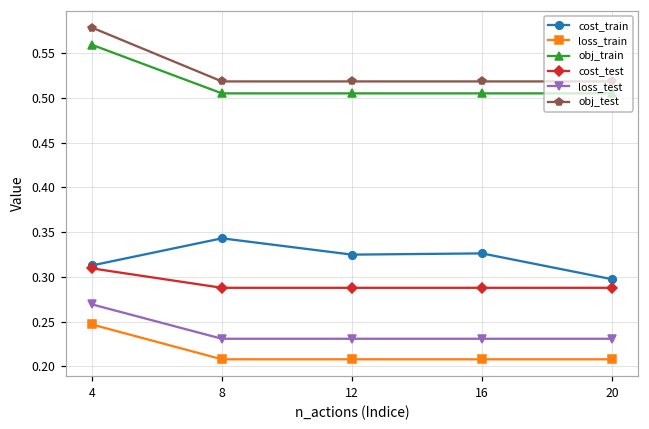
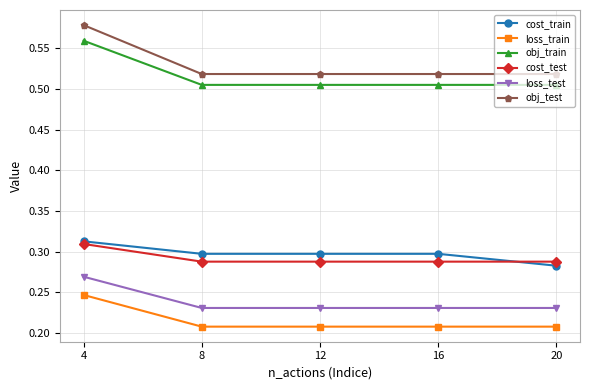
cost_train, 8: 0.34 -> 0.30
cost_train, 12: 0.32 -> 0.30
cost_train, 16: 0.33 -> 0.30
cost_train, 20: 0.30 -> 0.28
